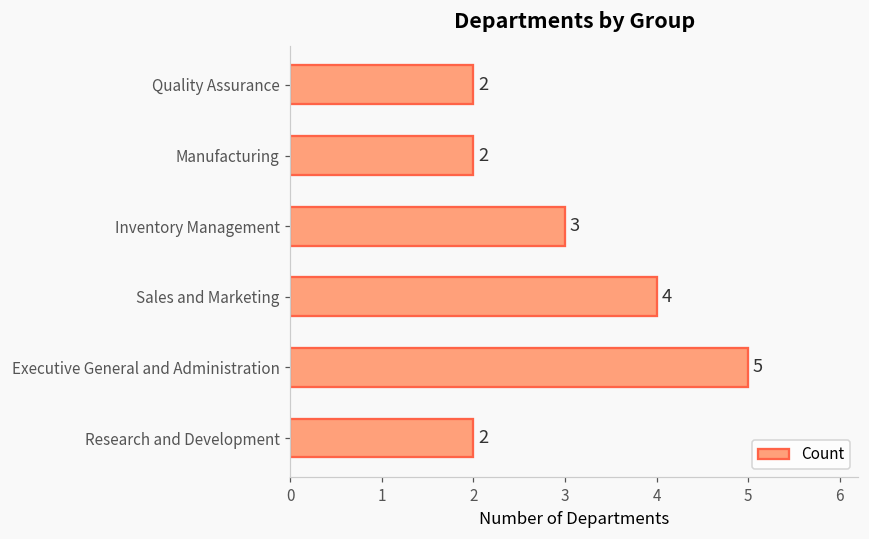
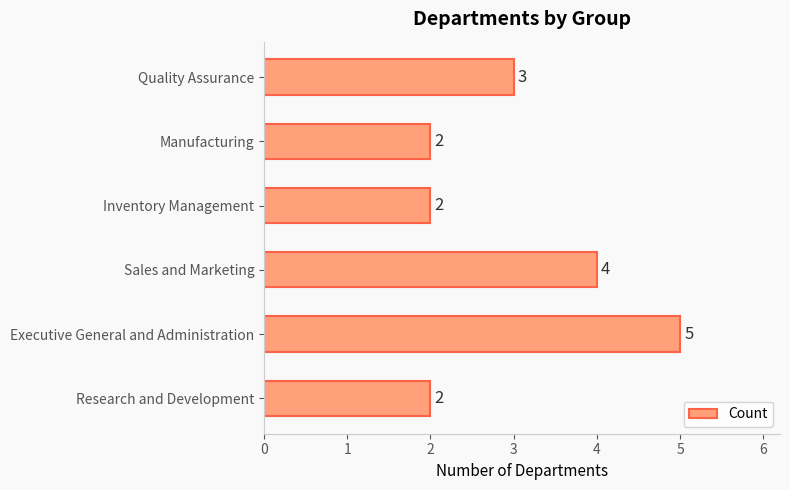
Quality Assurance: 2 -> 3
Inventory Management: 3 -> 2
